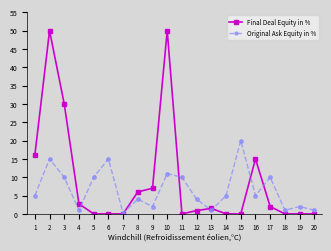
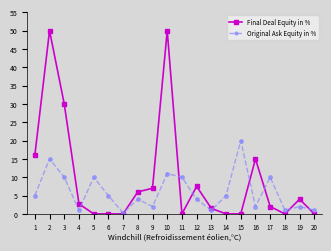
Original Ask Equity in %, 6: 15 -> 5
Final Deal Equity in %, 12: 1 -> 8
Original Ask Equity in %, 16: 5 -> 2
Final Deal Equity in %, 19: 0 -> 4
